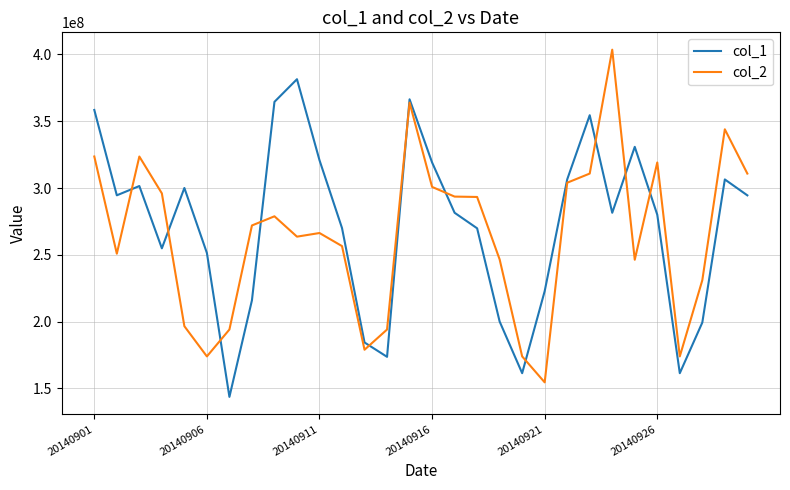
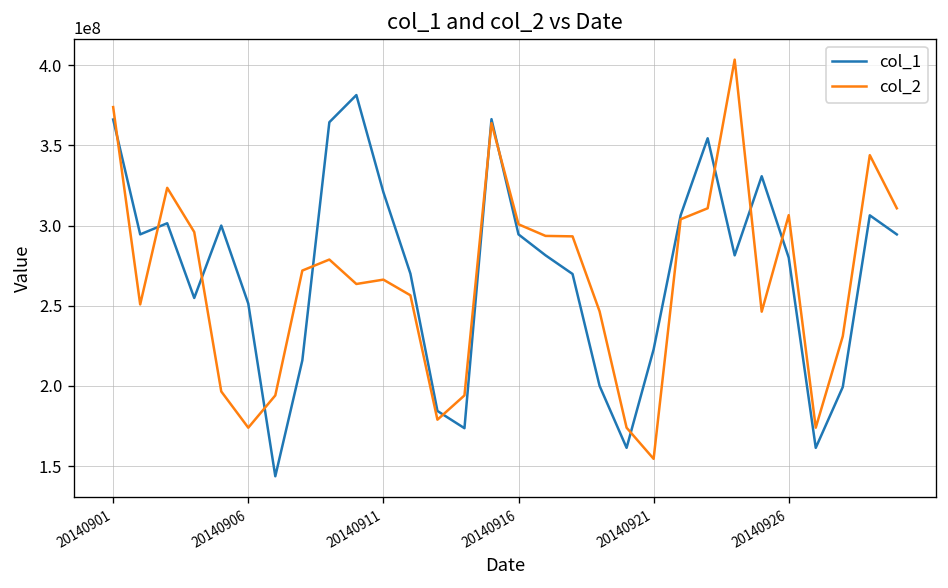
col_1, 20140901: 358000000 -> 366000000
col_2, 20140901: 324000000 -> 374000000
col_1, 20140916: 319000000 -> 295000000
col_2, 20140926: 319000000 -> 307000000
